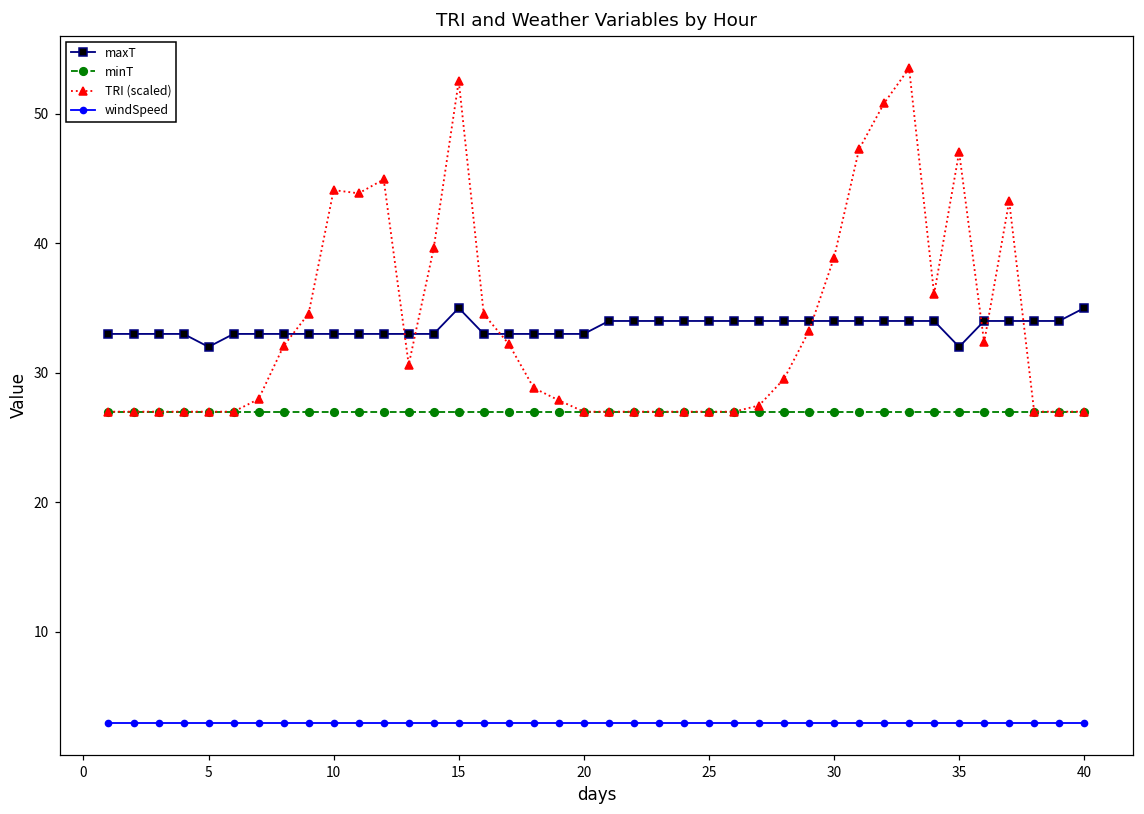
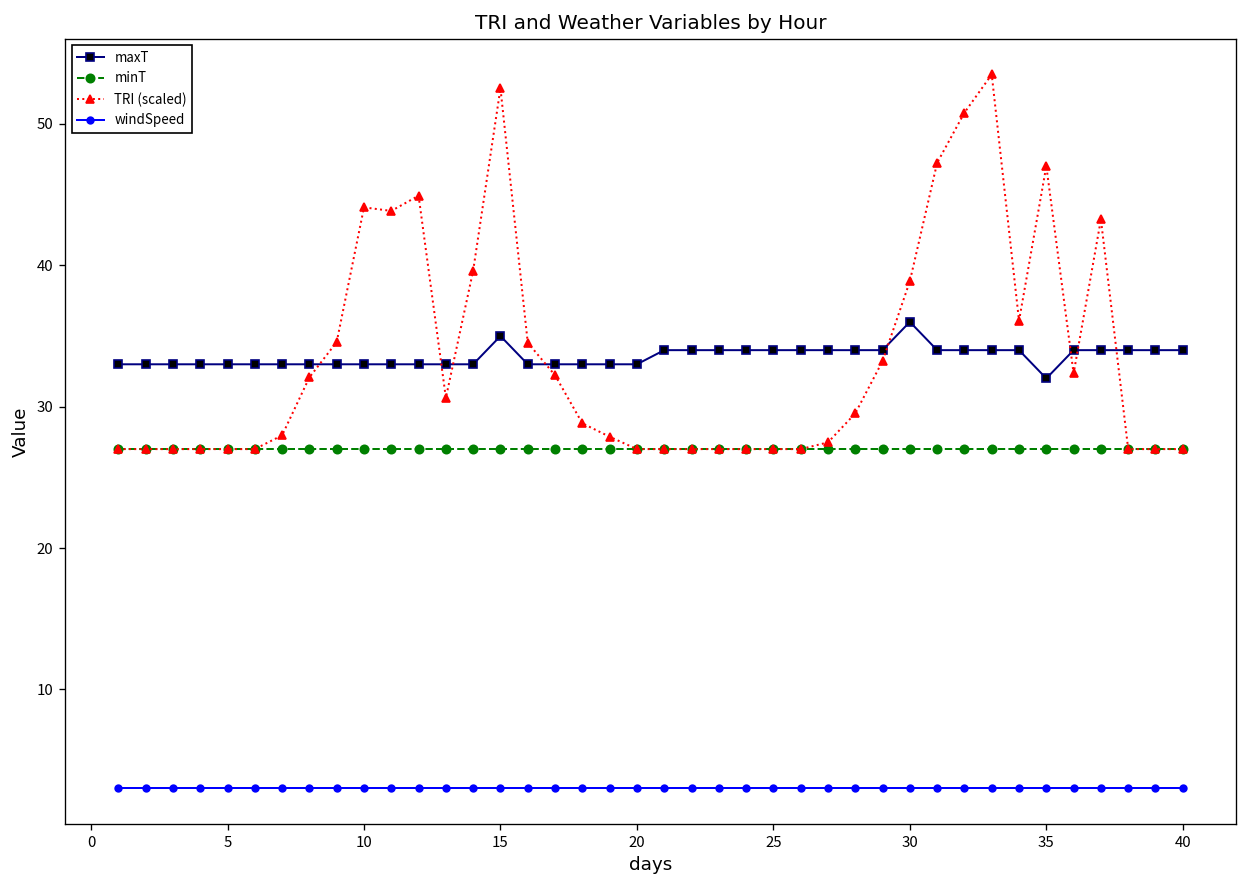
maxT, 5: 32 -> 33
maxT, 30: 34 -> 36
maxT, 40: 35 -> 34
